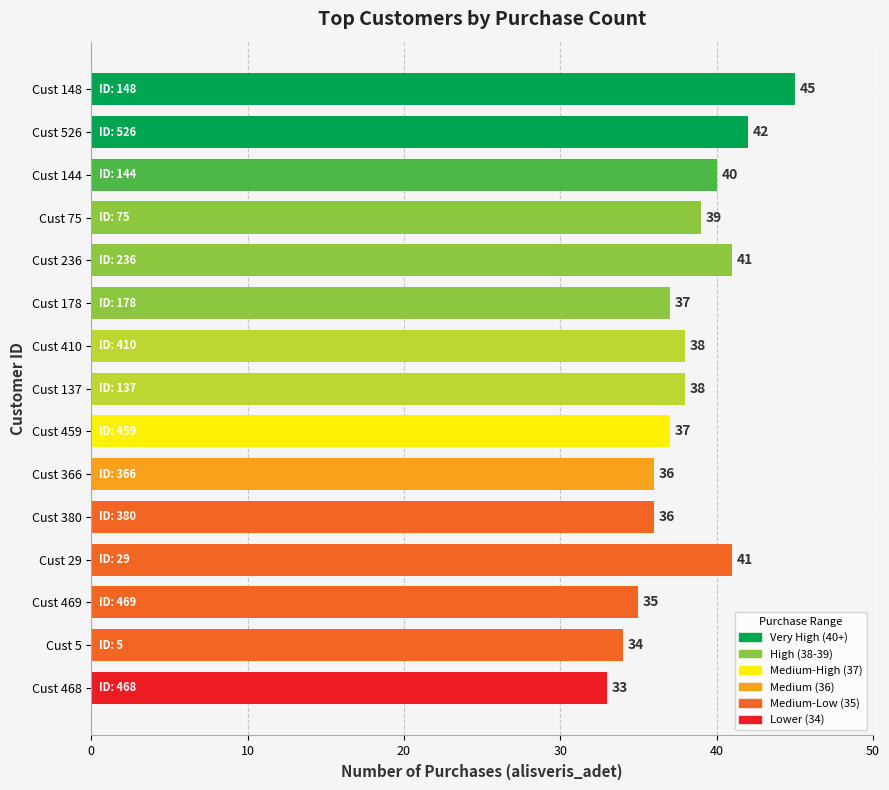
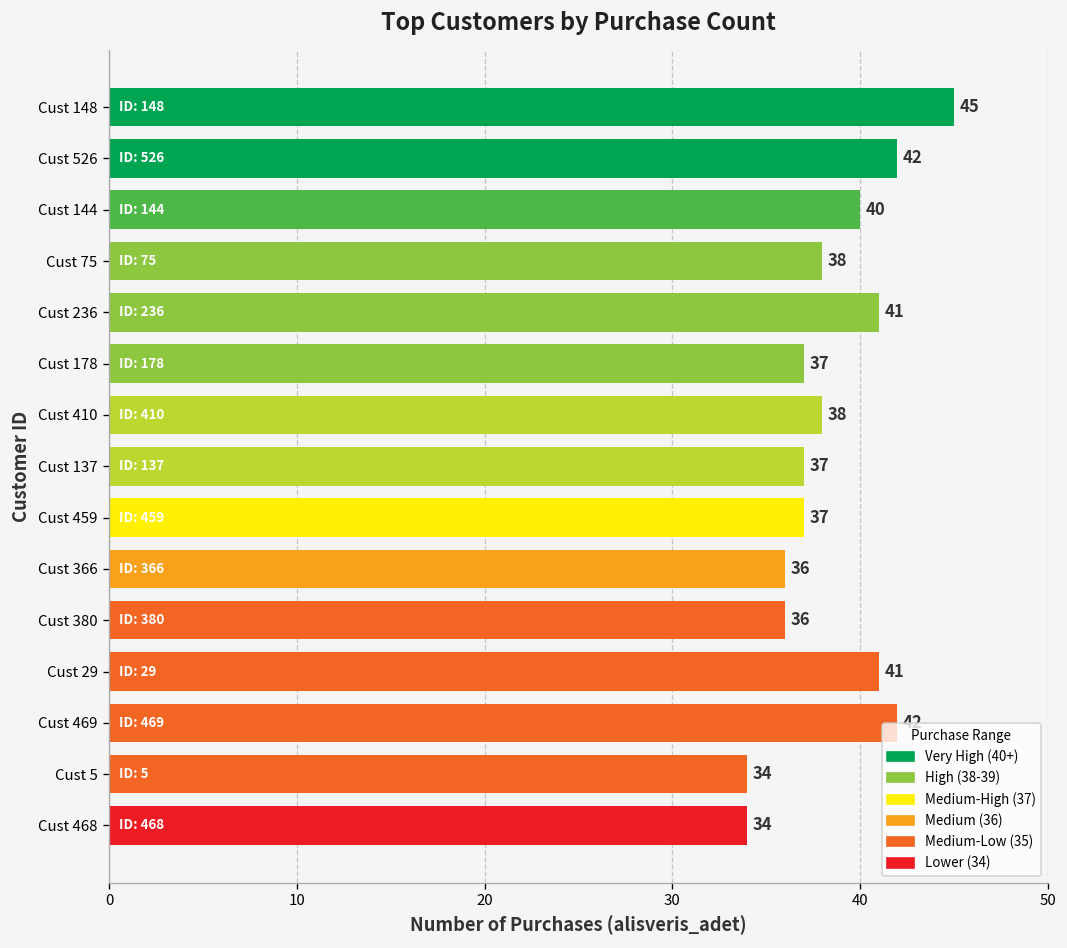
Cust 75: 39 -> 38
Cust 137: 38 -> 37
Cust 469: 35 -> 42
Cust 468: 33 -> 34
